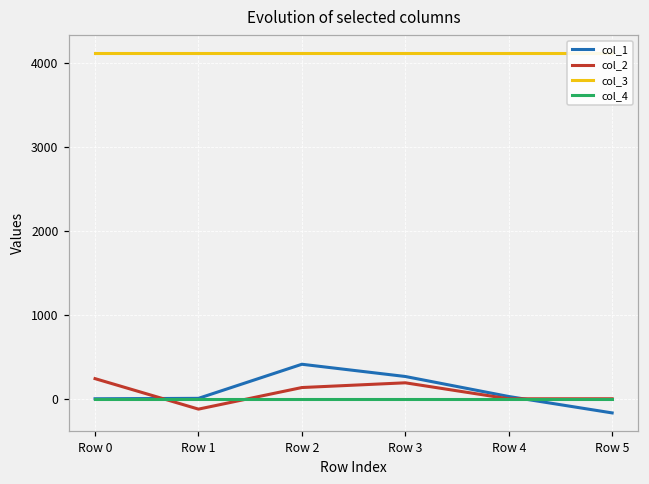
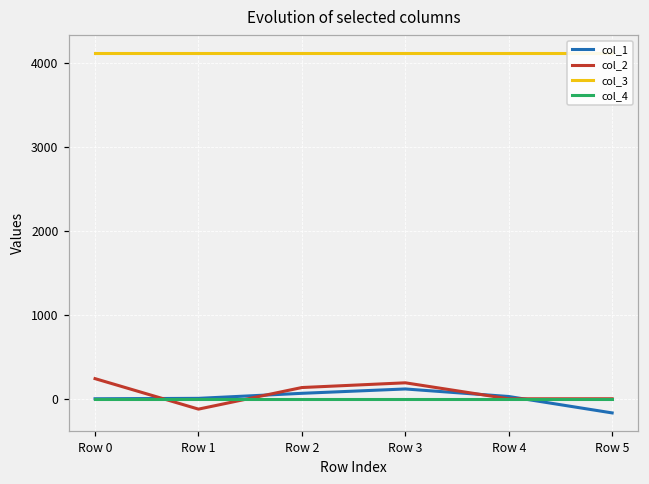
col_1, Row 2: 400 -> 100
col_1, Row 3: 300 -> 100
